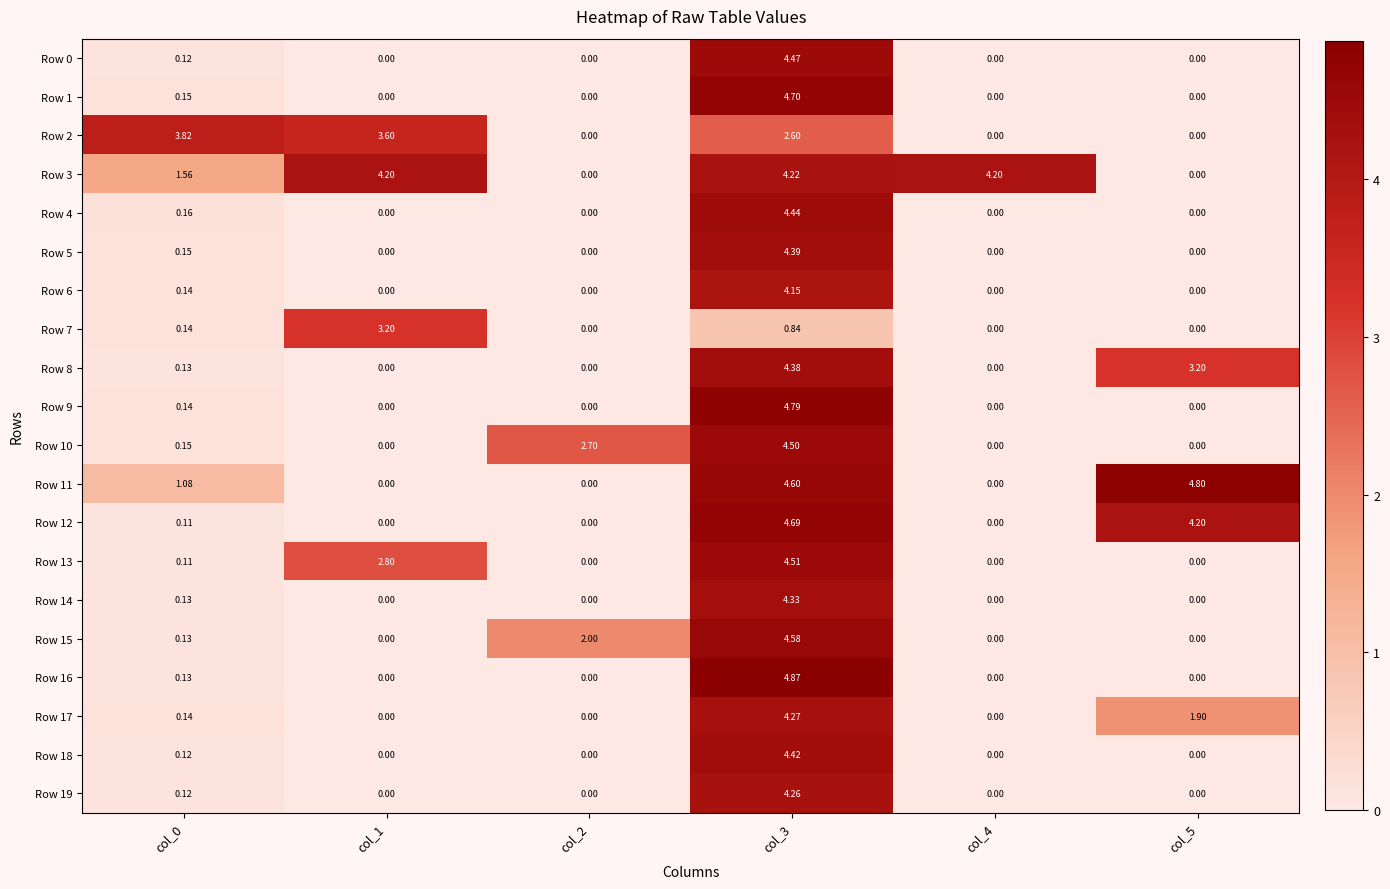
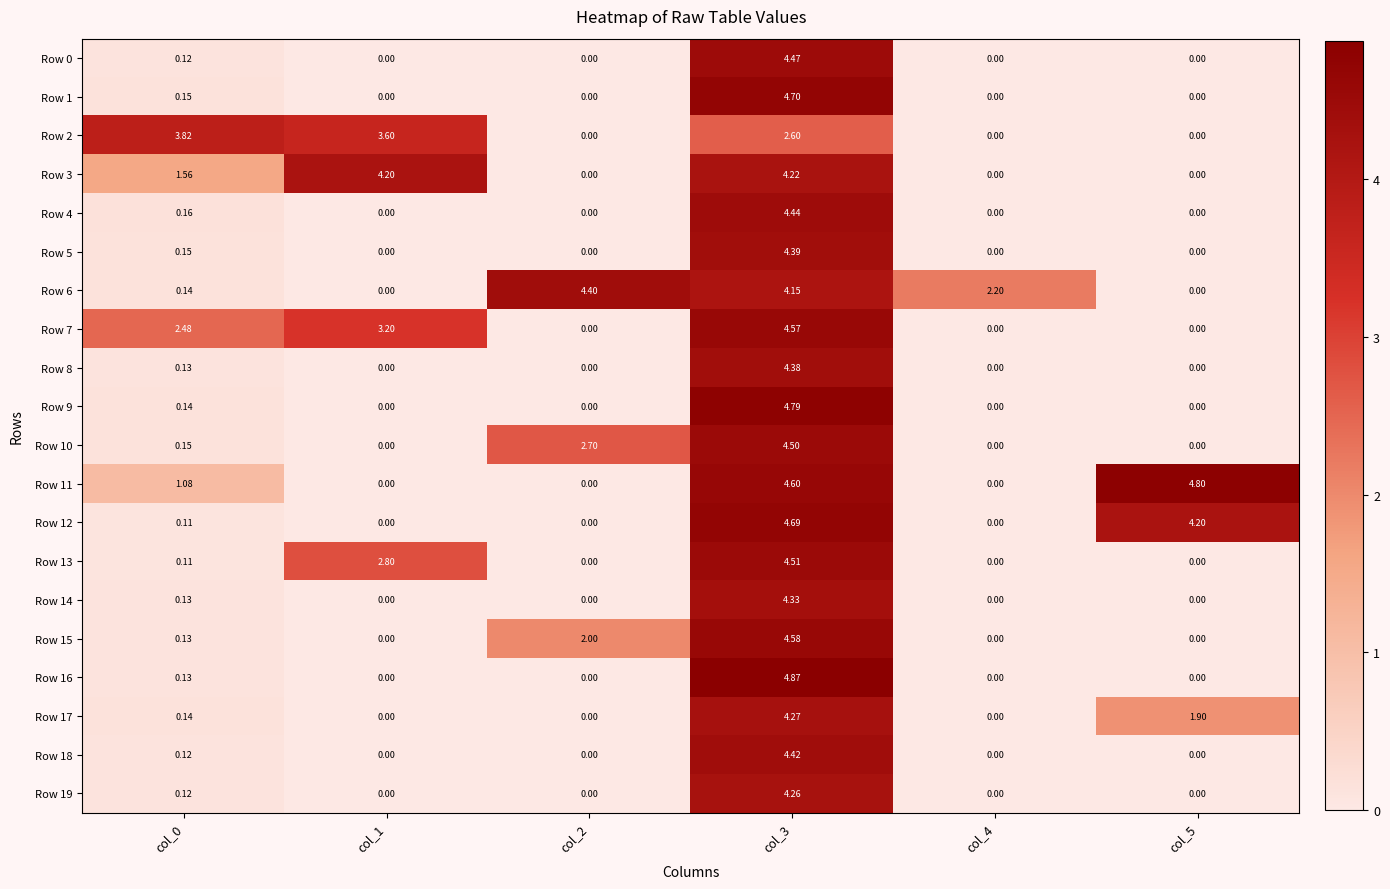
Row 3, col_4: 4.20 -> 0.00
Row 6, col_2: 0.00 -> 4.40
Row 6, col_4: 0.00 -> 2.20
Row 7, col_0: 0.14 -> 2.48
Row 7, col_3: 0.84 -> 4.57
Row 8, col_5: 3.20 -> 0.00
